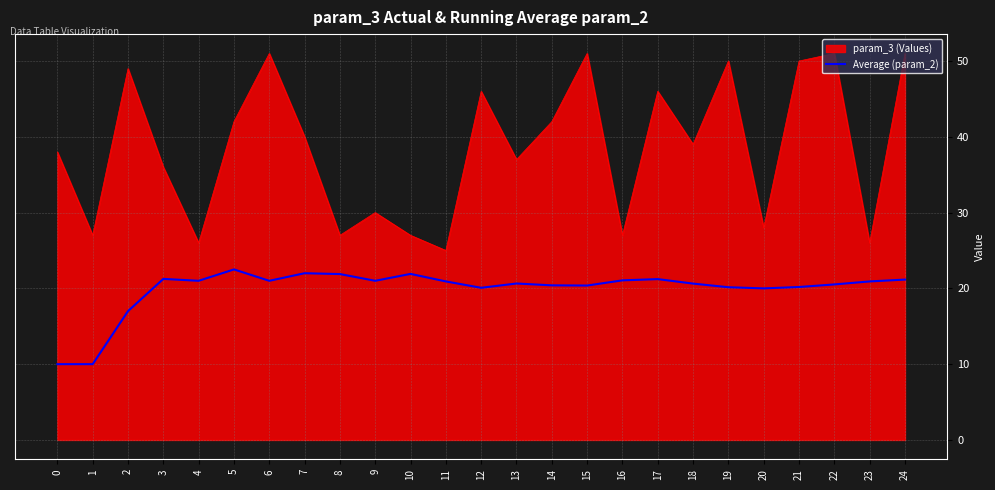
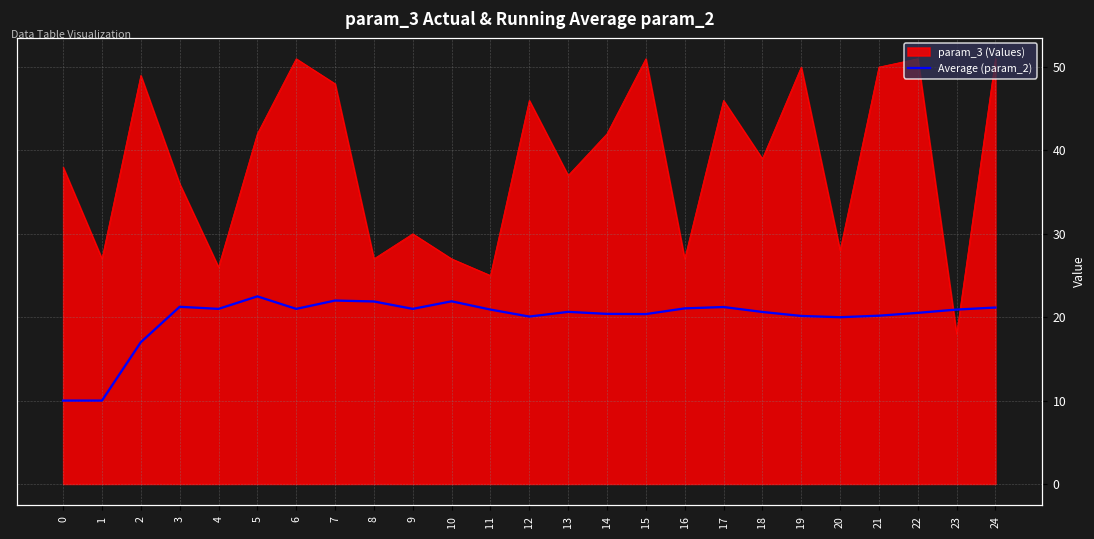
param_3 (Values), 7: 40 -> 48
param_3 (Values), 23: 26 -> 18
